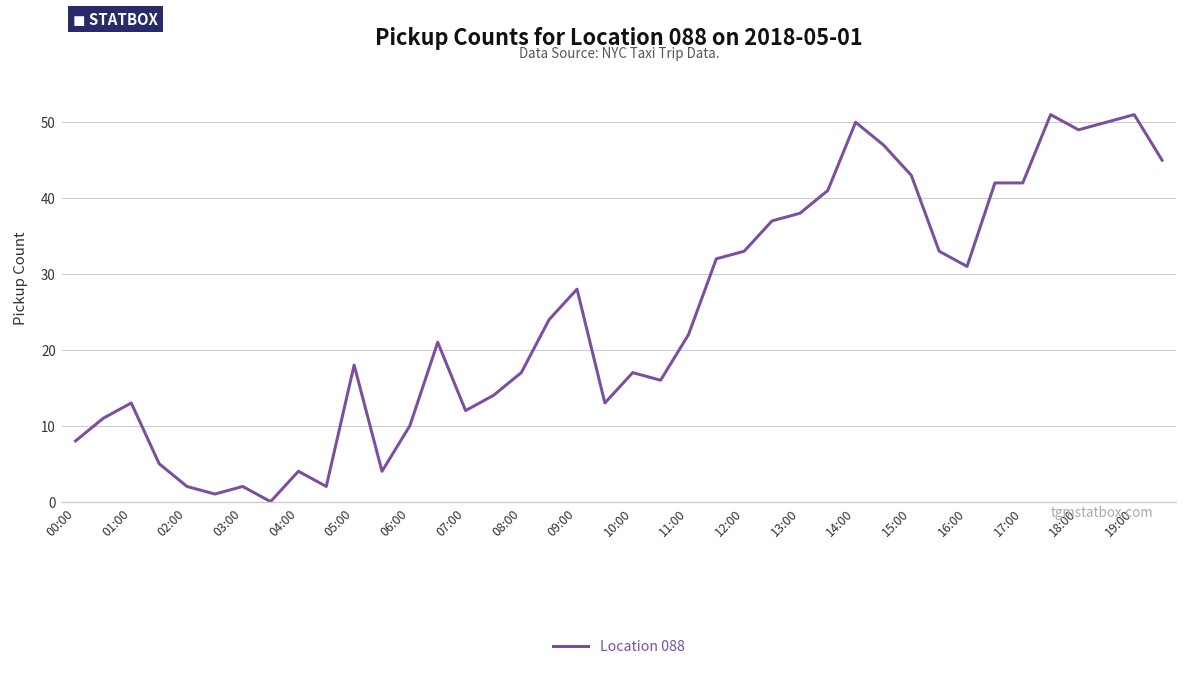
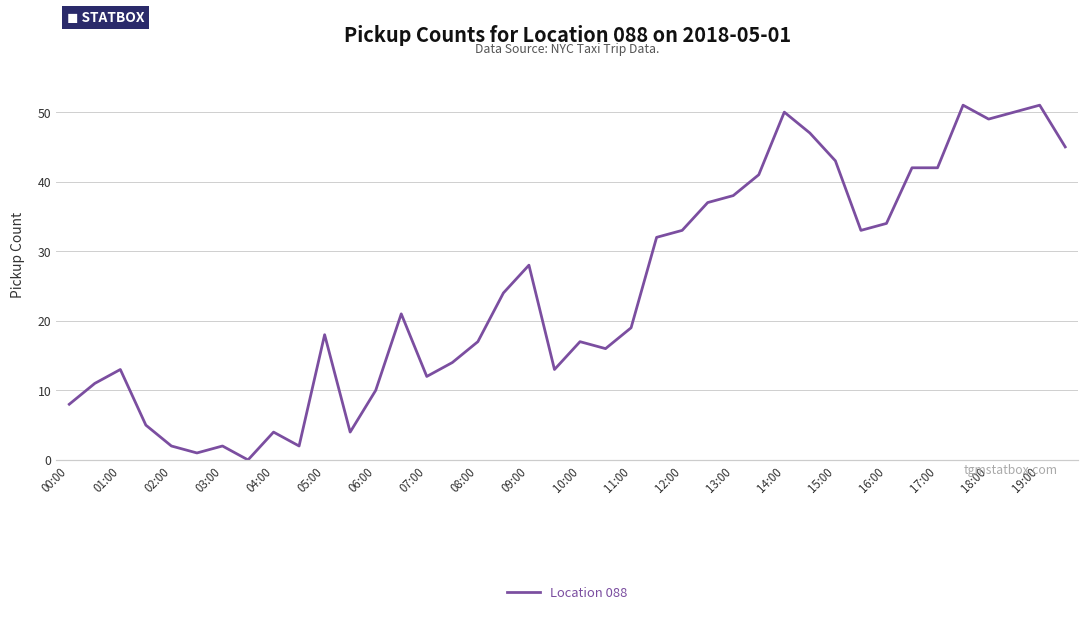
11:00: 22 -> 19
16:00: 31 -> 34
